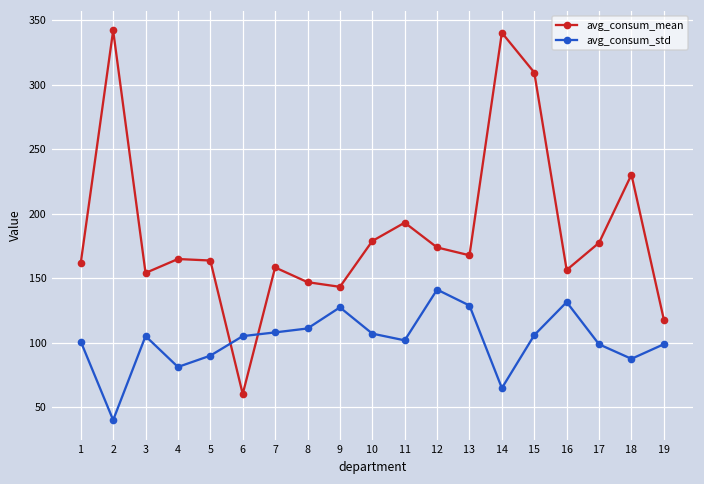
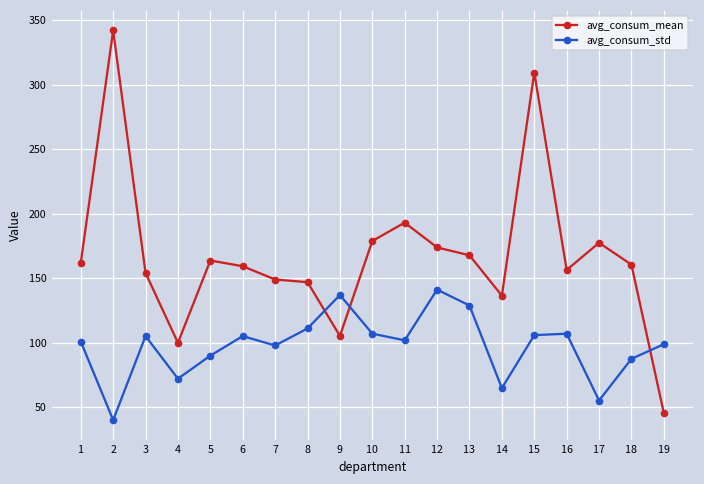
avg_consum_mean, 4: 165 -> 100
avg_consum_std, 4: 81 -> 72
avg_consum_mean, 6: 60 -> 159
avg_consum_mean, 7: 158 -> 149
avg_consum_std, 7: 108 -> 98
avg_consum_mean, 9: 143 -> 105
avg_consum_std, 9: 127 -> 137
avg_consum_mean, 14: 340 -> 136
avg_consum_std, 16: 131 -> 107
avg_consum_std, 17: 99 -> 55
avg_consum_mean, 18: 230 -> 160
avg_consum_mean, 19: 118 -> 45
